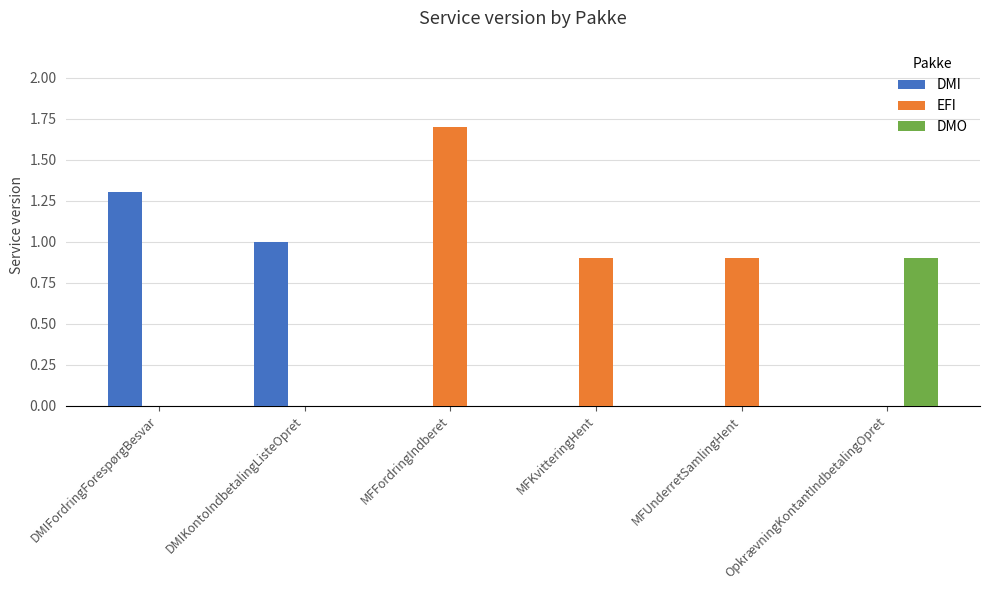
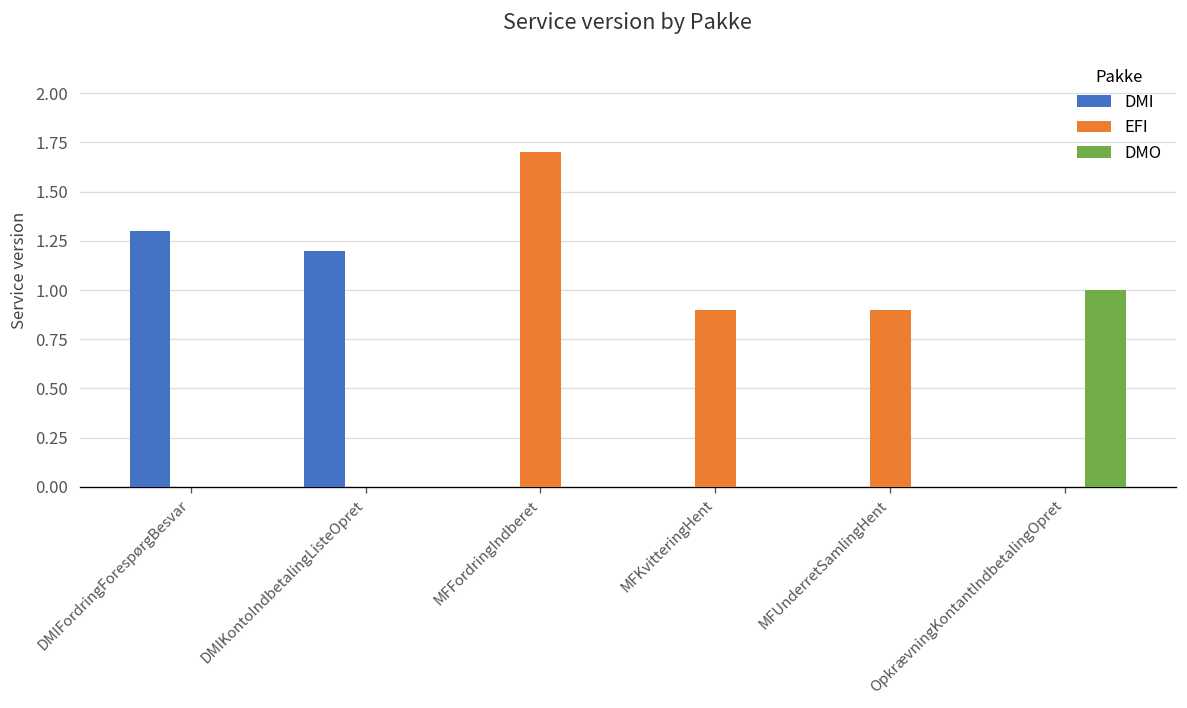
DMI, DMIKontoIndbetalingListeOpret: 1.0 -> 1.2
DMO, OpkrævningKontantIndbetalingOpret: 0.9 -> 1.0
